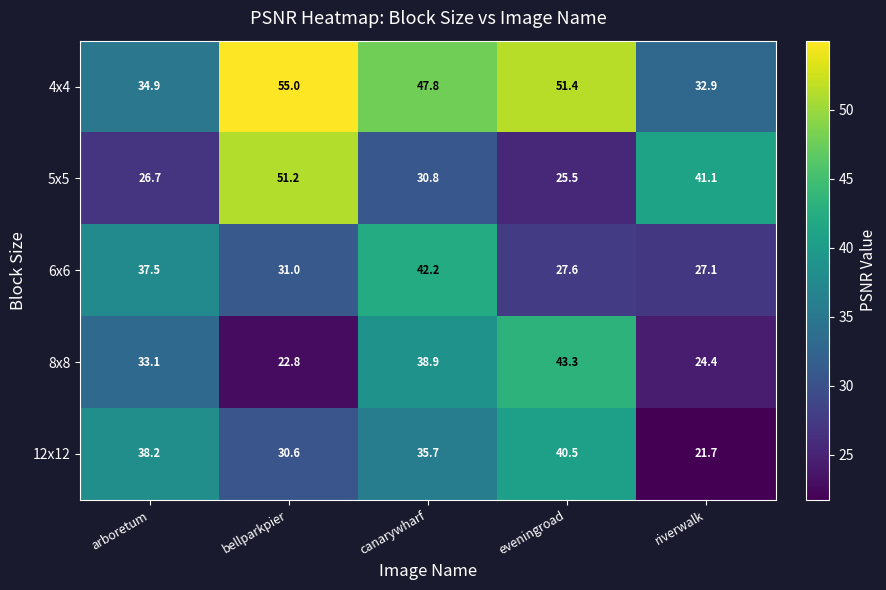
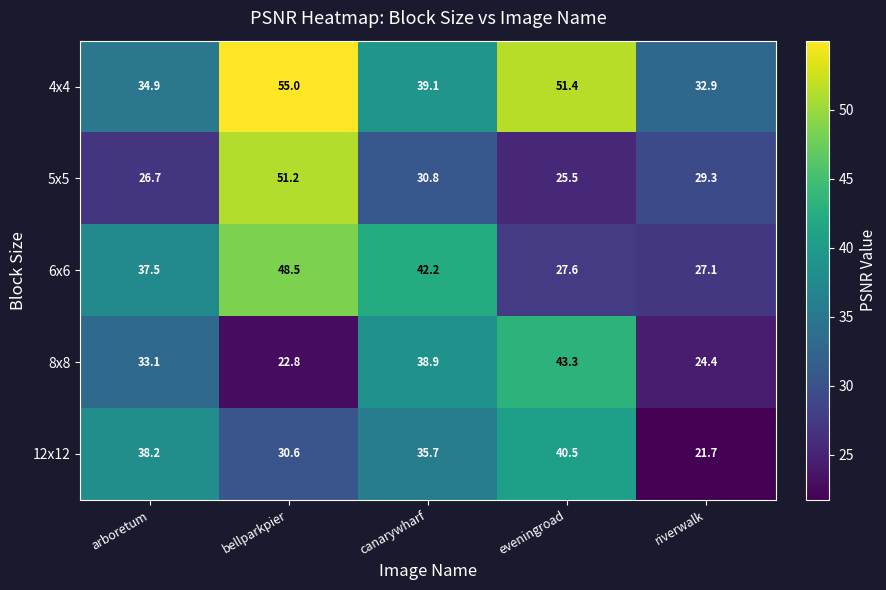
4x4, canarywharf: 47.8 -> 39.1
5x5, riverwalk: 41.1 -> 29.3
6x6, bellparkpier: 31.0 -> 48.5
